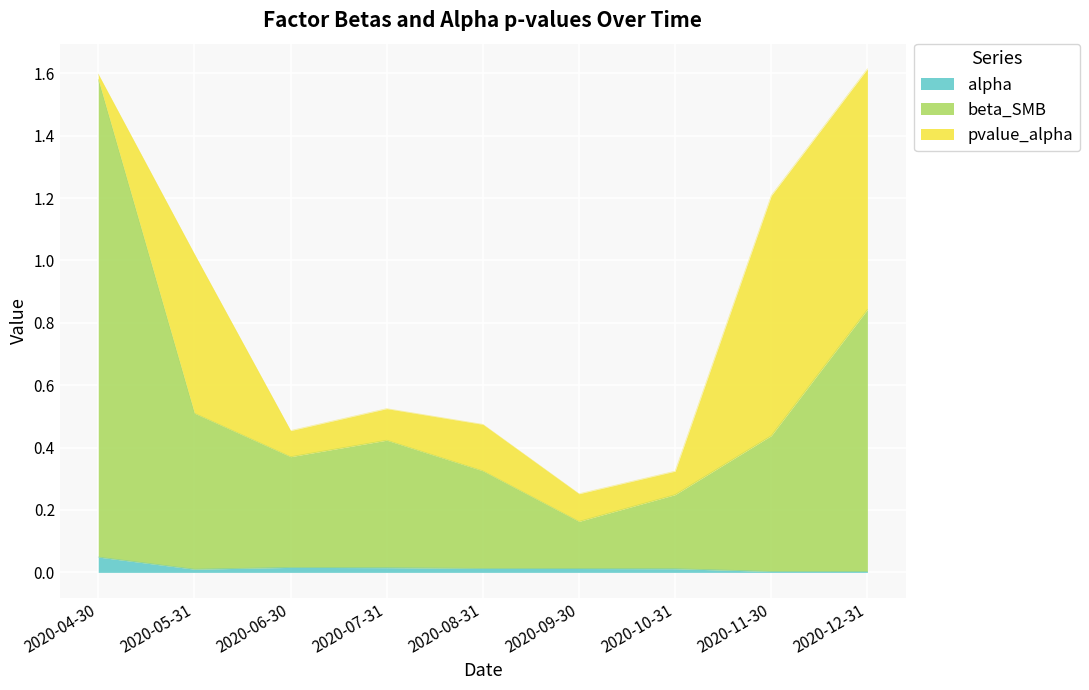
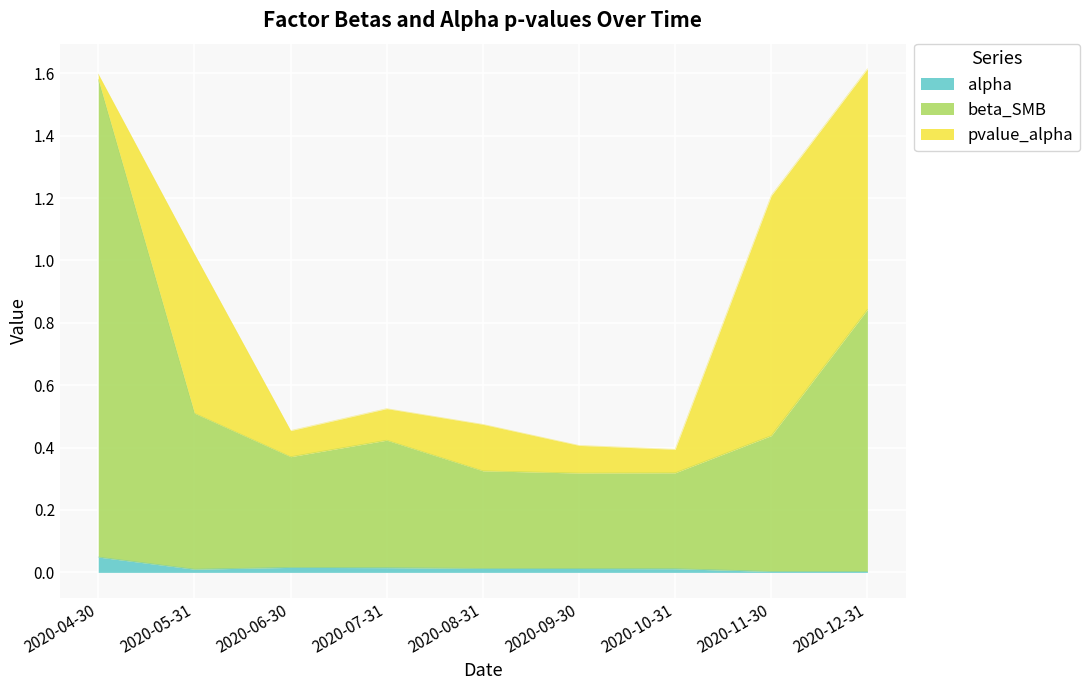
beta_SMB, 2020-09-30: 0.15 -> 0.31
beta_SMB, 2020-10-31: 0.24 -> 0.31
